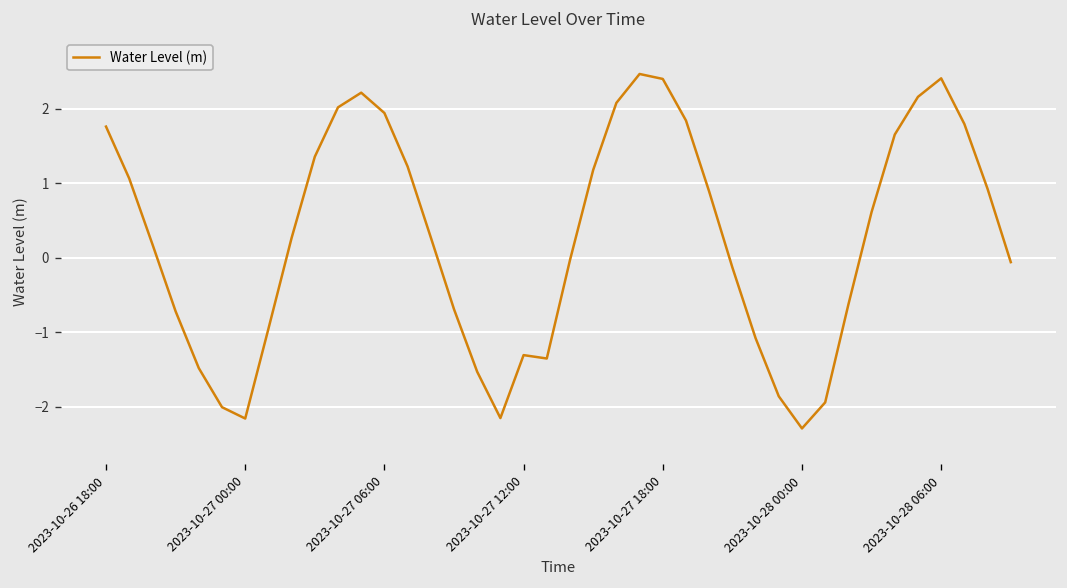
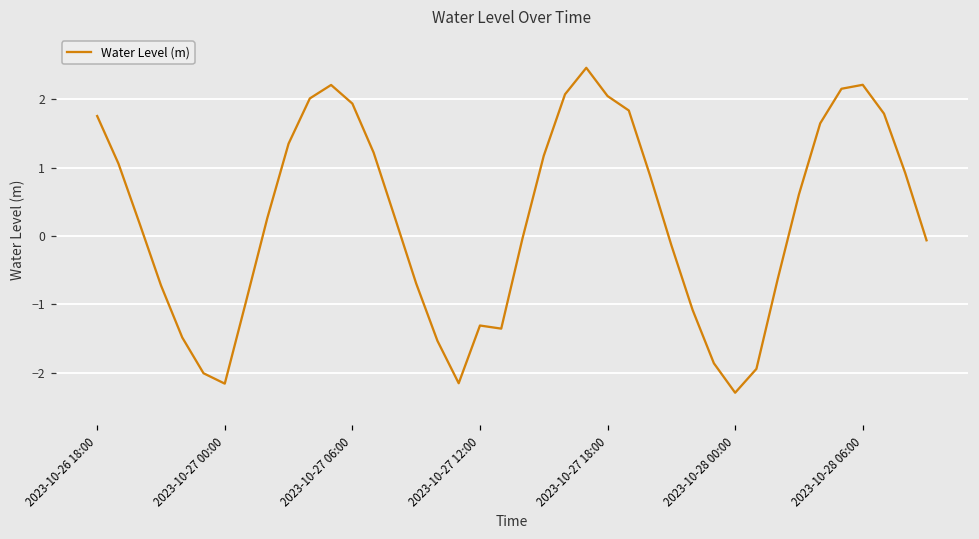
2023-10-27 18:00: 2.4 -> 2.1
2023-10-28 06:00: 2.4 -> 2.2
